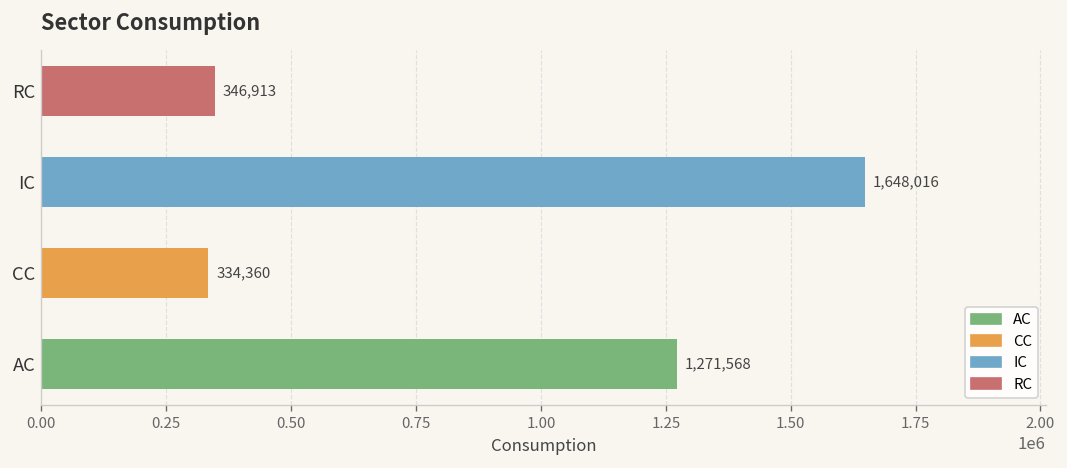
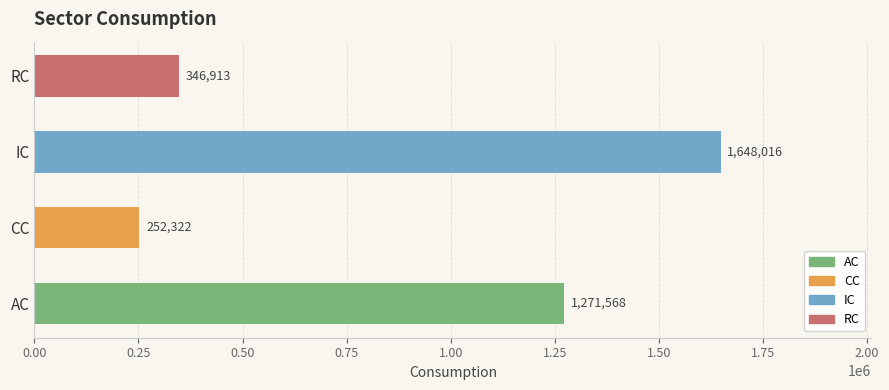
CC: 334,360 -> 252,322
